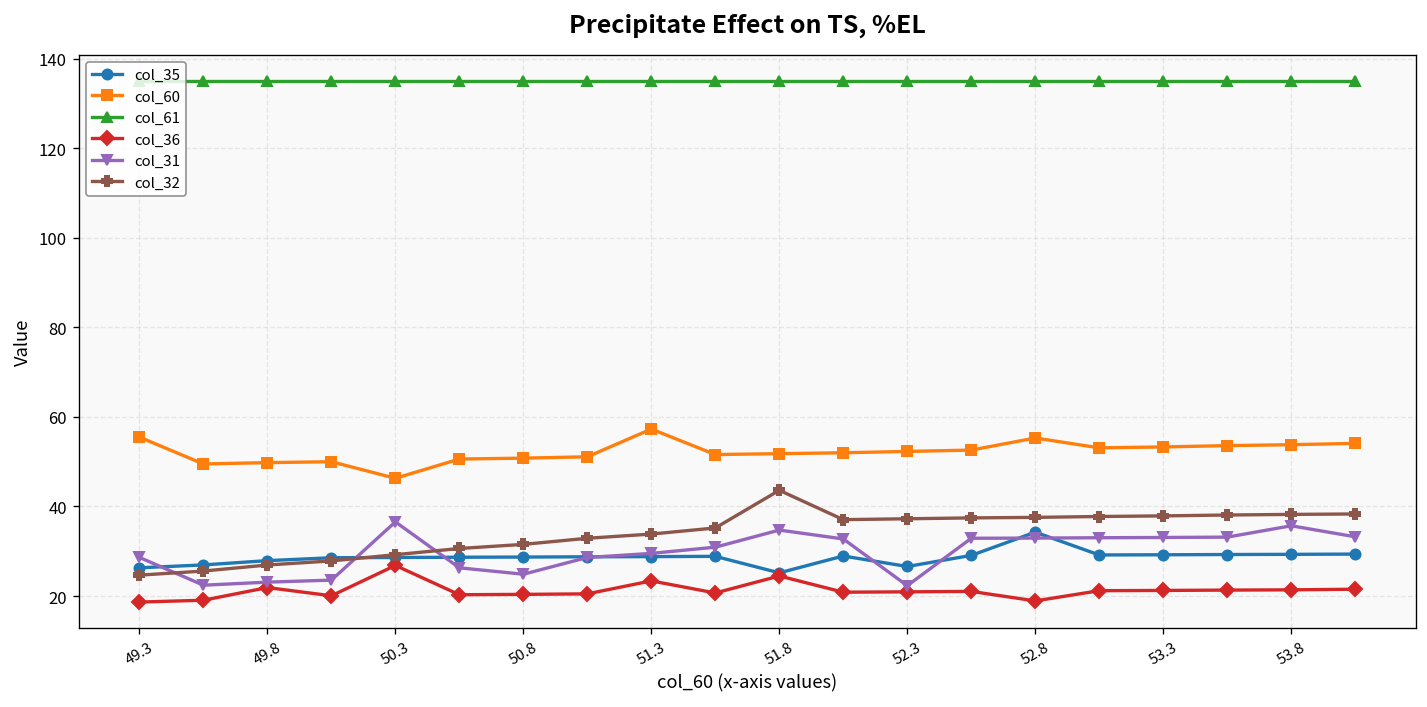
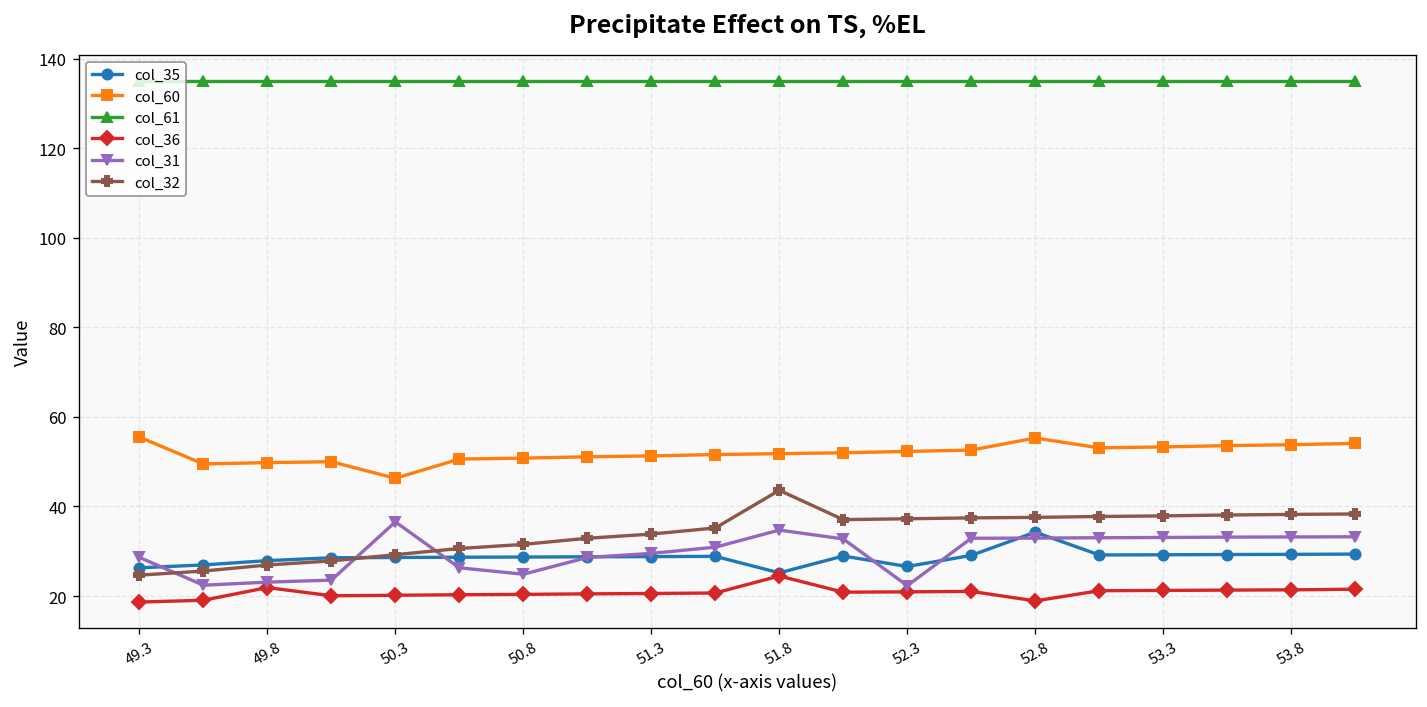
col_36, 50.3: 27 -> 20
col_60, 51.3: 57 -> 51
col_36, 51.3: 23 -> 21
col_31, 53.8: 36 -> 33
